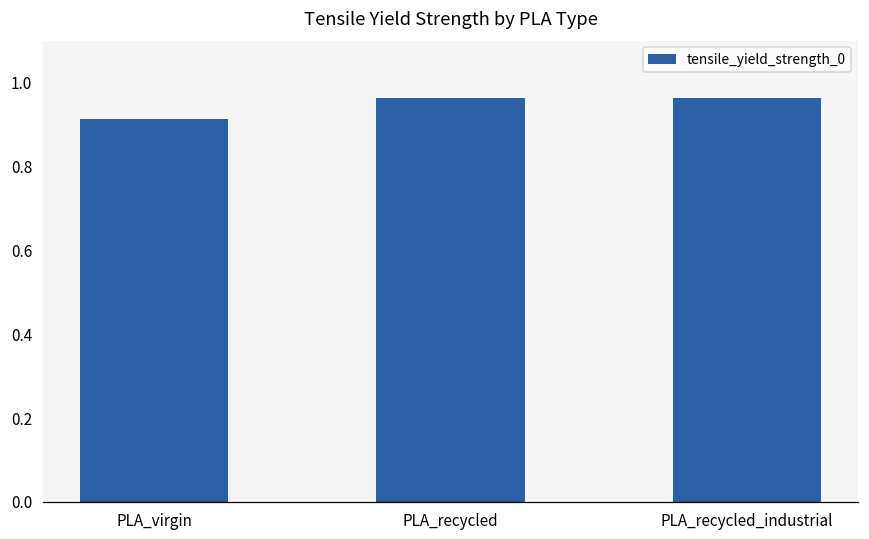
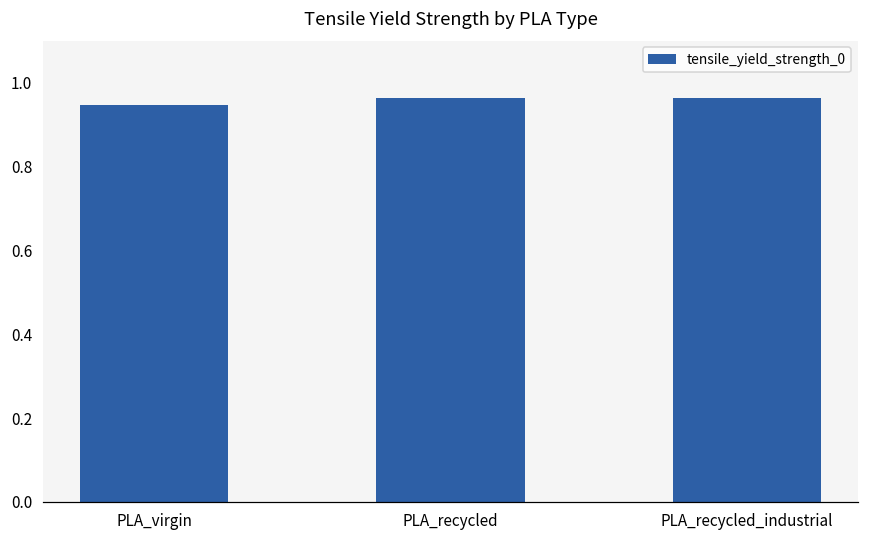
PLA_virgin: 0.91 -> 0.95
